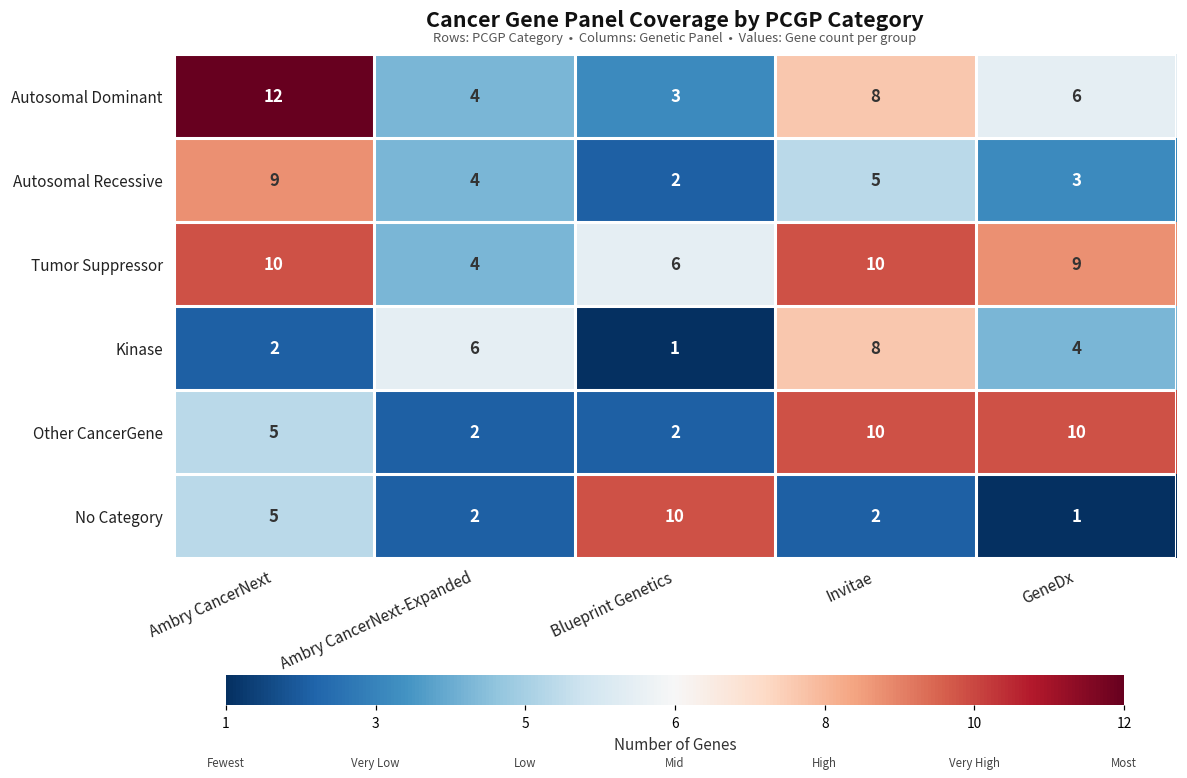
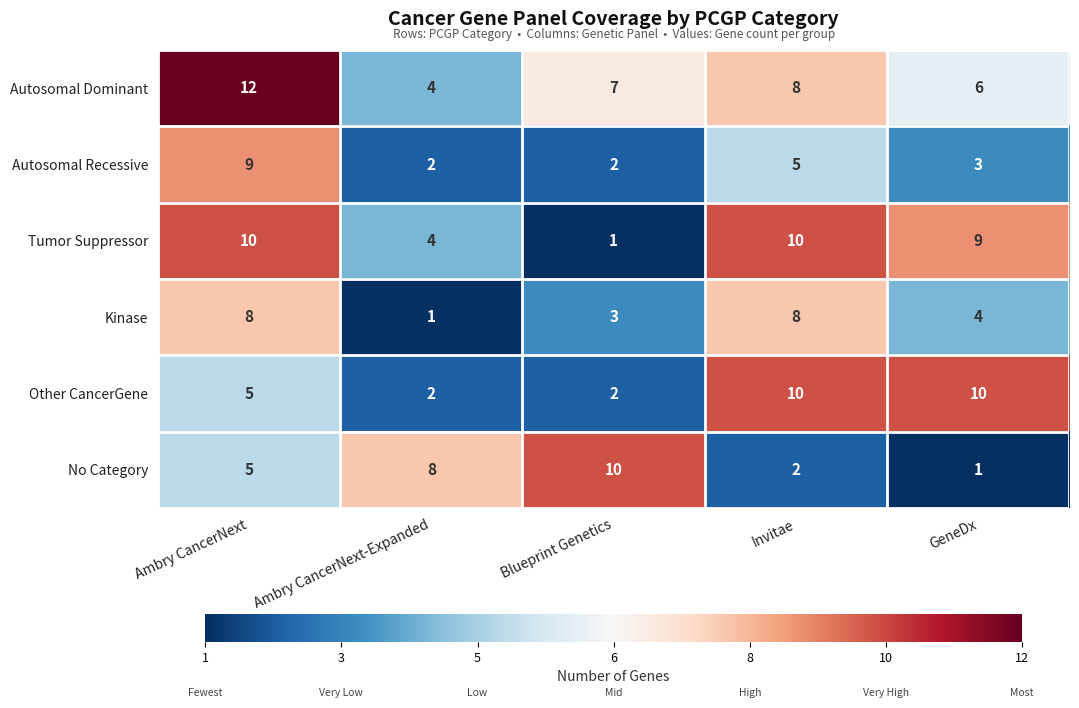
Autosomal Dominant, Blueprint Genetics: 3 -> 7
Autosomal Recessive, Ambry CancerNext-Expanded: 4 -> 2
Tumor Suppressor, Blueprint Genetics: 6 -> 1
Kinase, Ambry CancerNext: 2 -> 8
Kinase, Ambry CancerNext-Expanded: 6 -> 1
Kinase, Blueprint Genetics: 1 -> 3
No Category, Ambry CancerNext-Expanded: 2 -> 8
